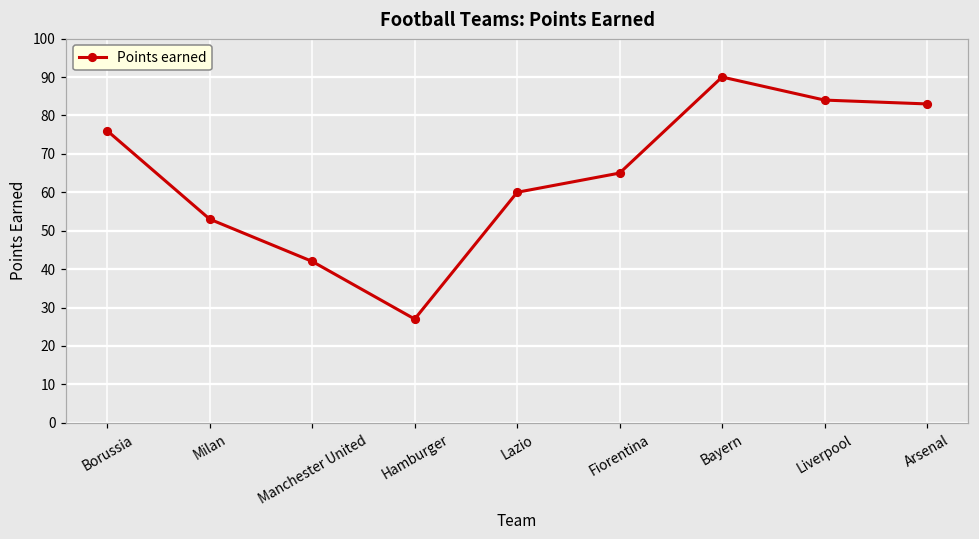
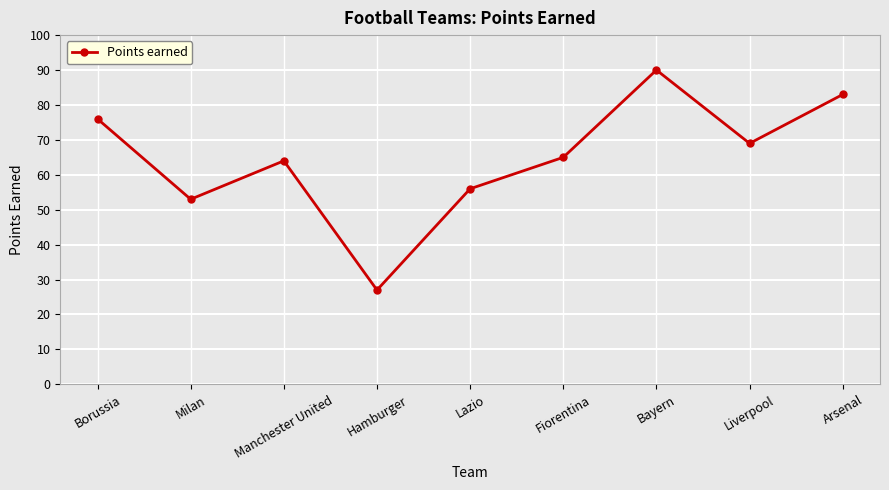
Manchester United: 42 -> 64
Lazio: 60 -> 56
Liverpool: 84 -> 69
